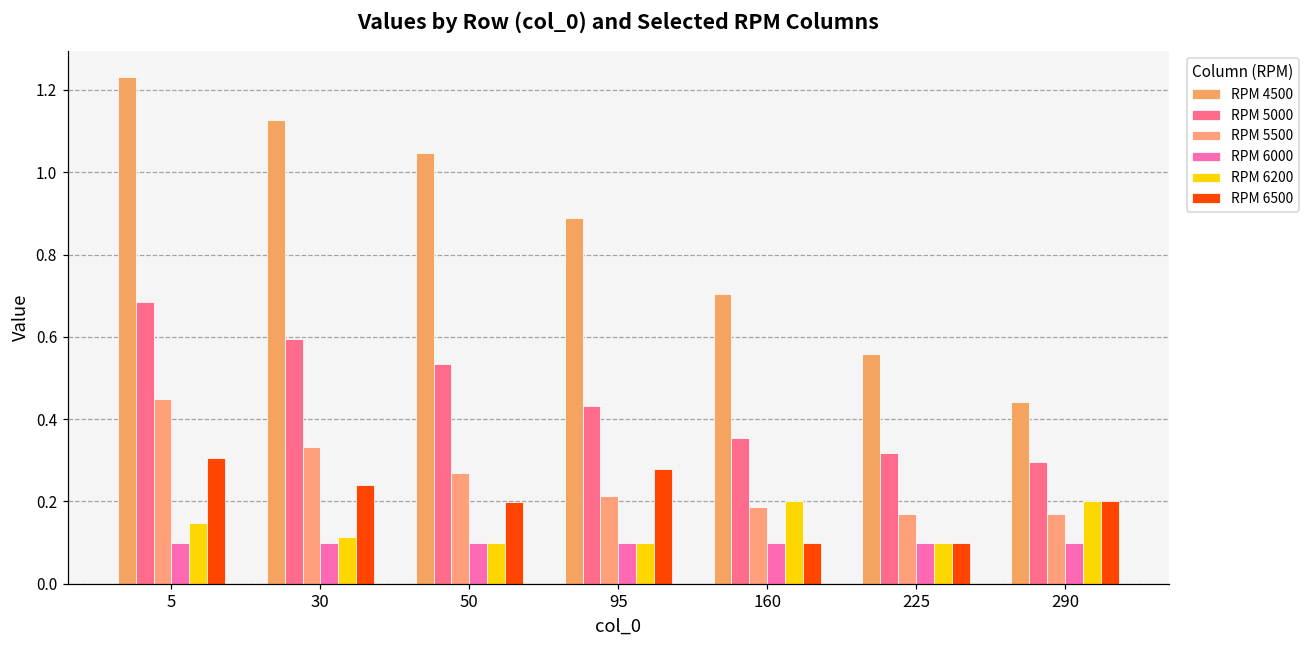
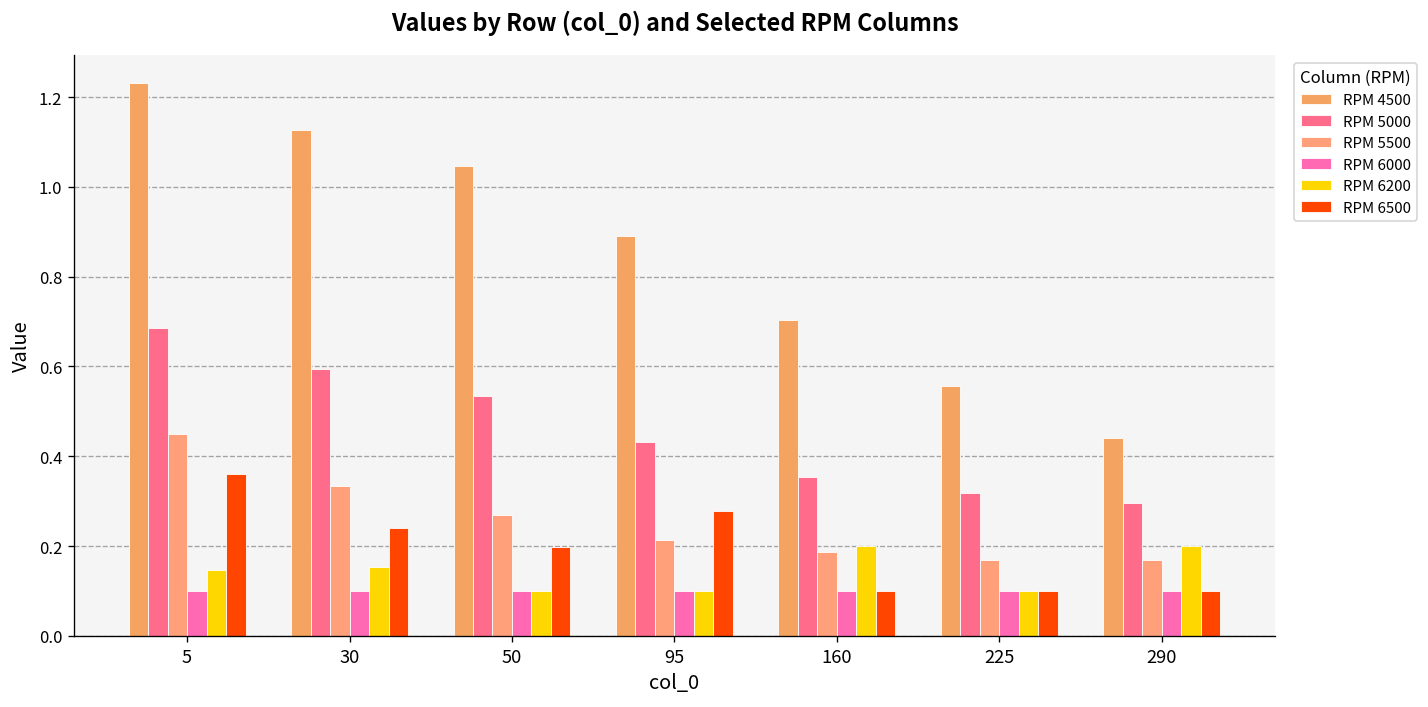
RPM 6500, 5: 0.31 -> 0.36
RPM 6200, 30: 0.11 -> 0.15
RPM 6500, 290: 0.2 -> 0.1
